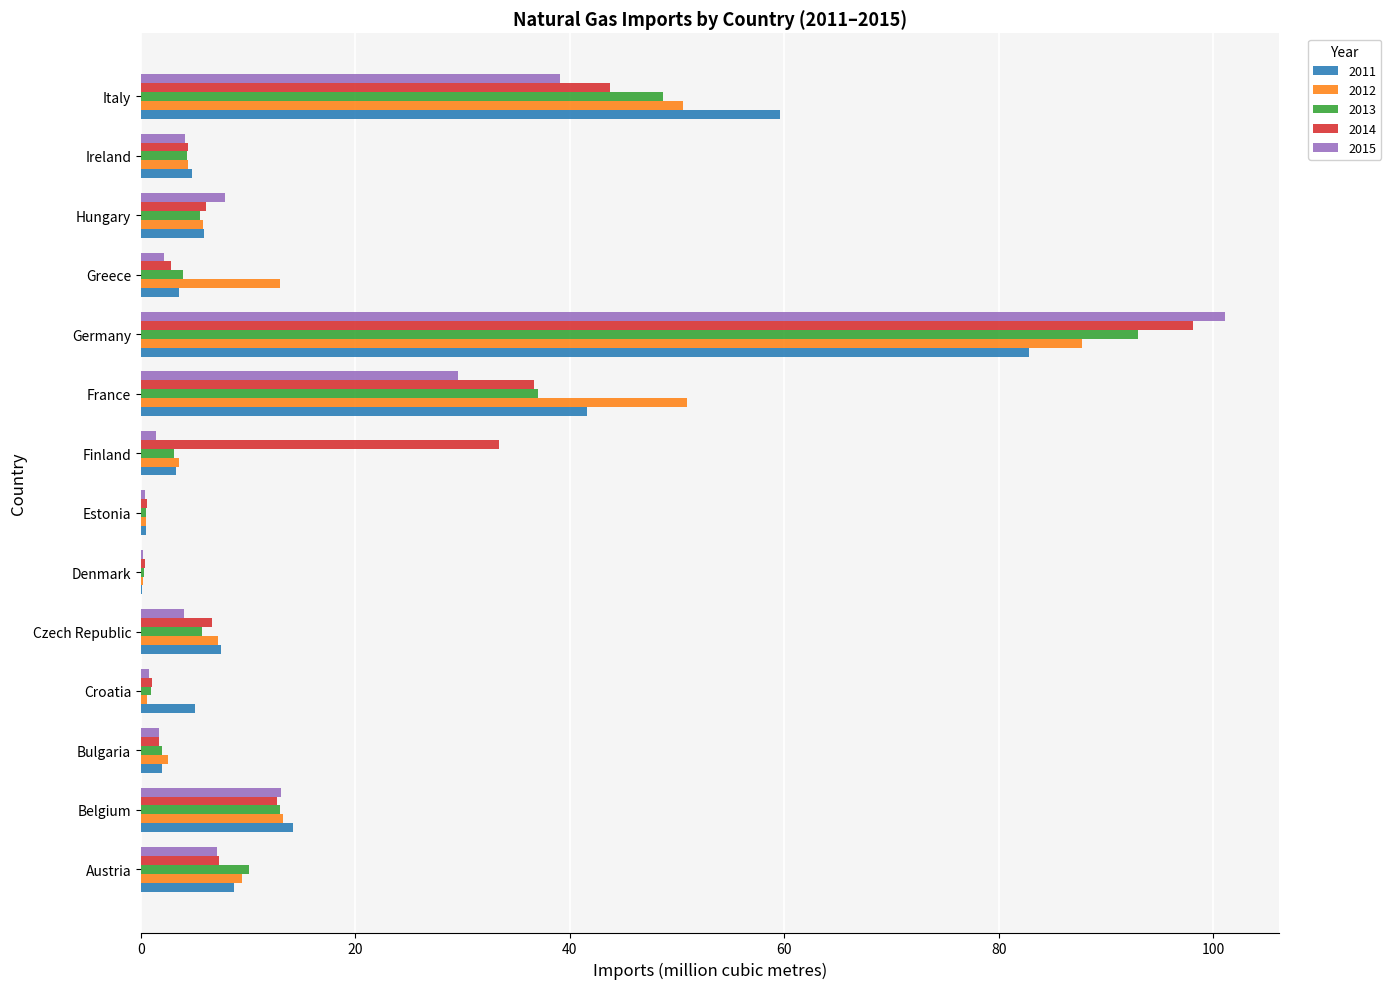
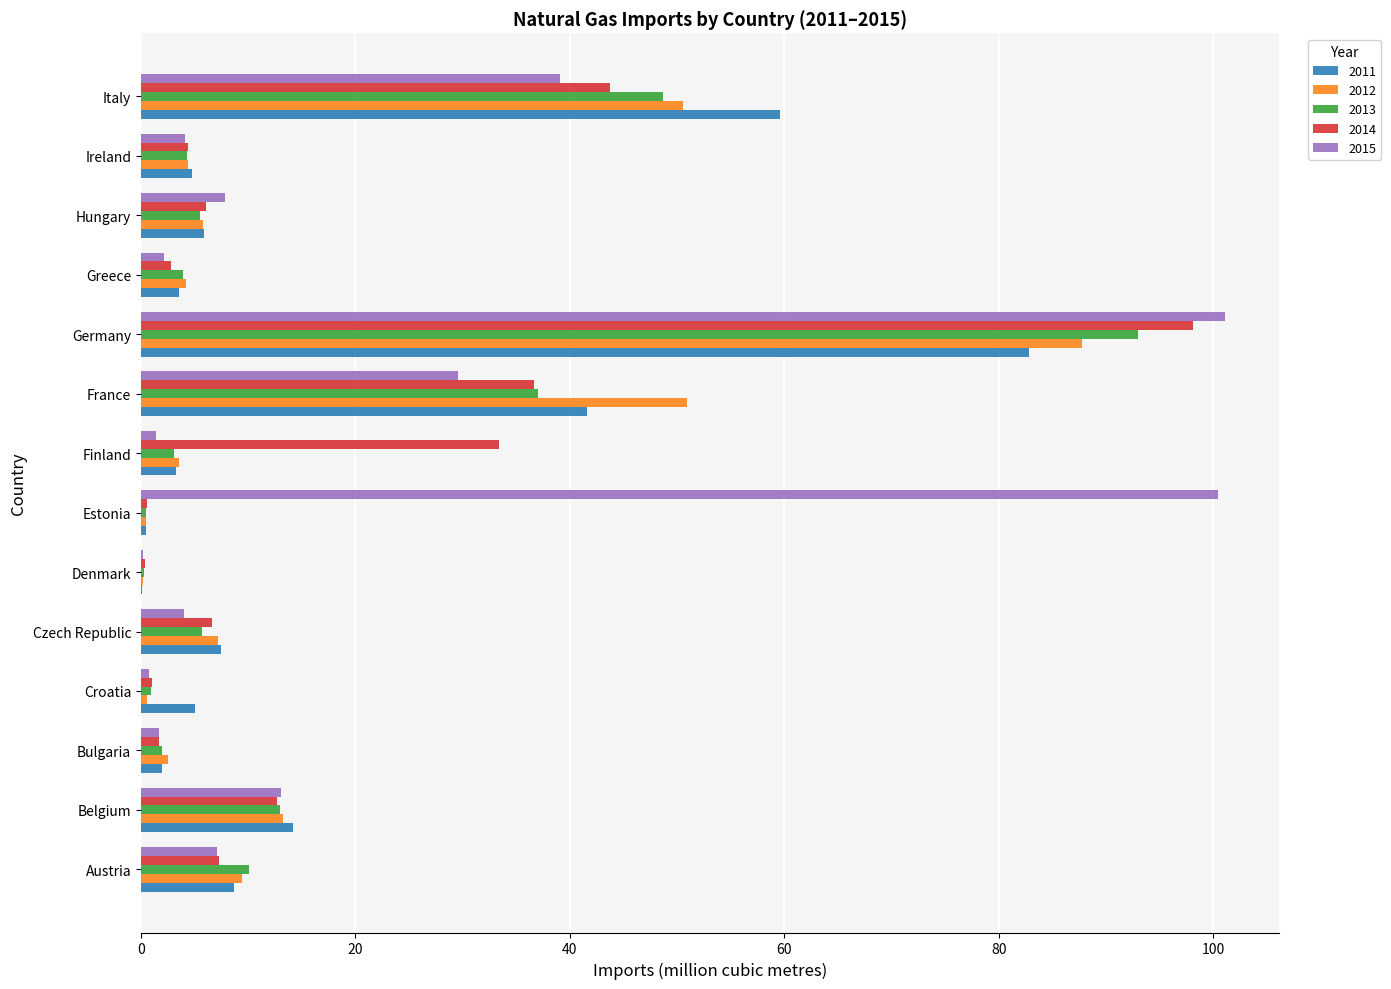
2012, Greece: 13.0 -> 4.2
2015, Estonia: 0.4 -> 100.4
